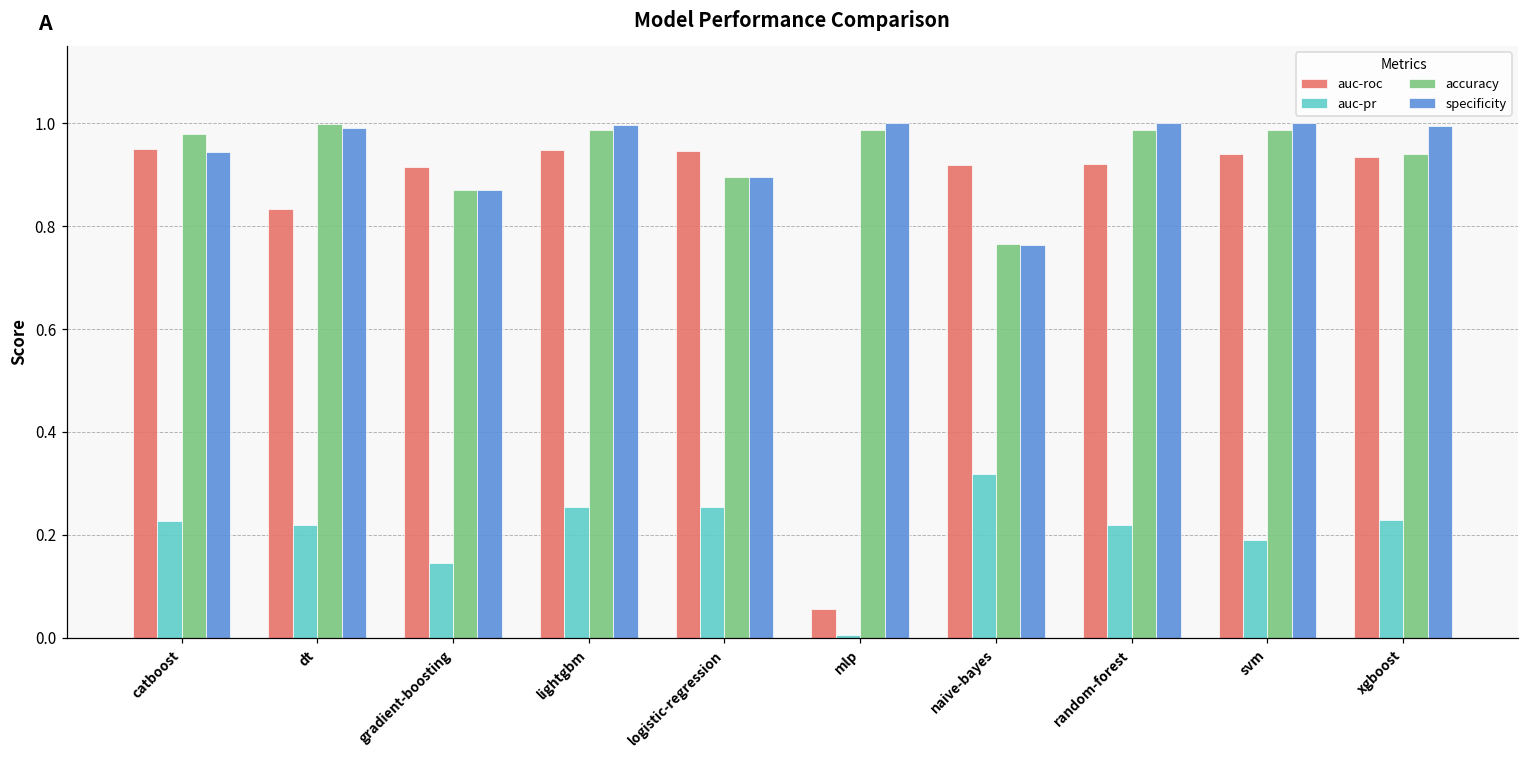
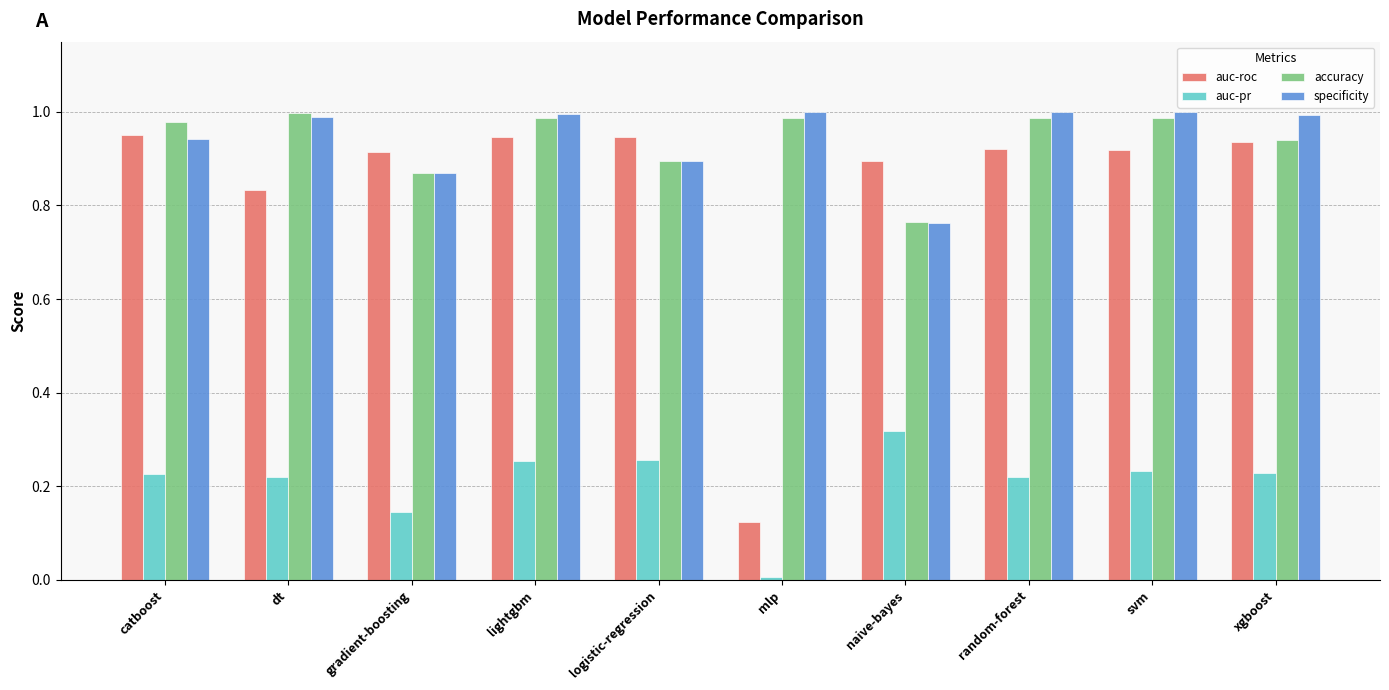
auc-roc, mlp: 0.06 -> 0.12
auc-roc, naive-bayes: 0.92 -> 0.89
auc-roc, svm: 0.94 -> 0.92
auc-pr, svm: 0.19 -> 0.23
